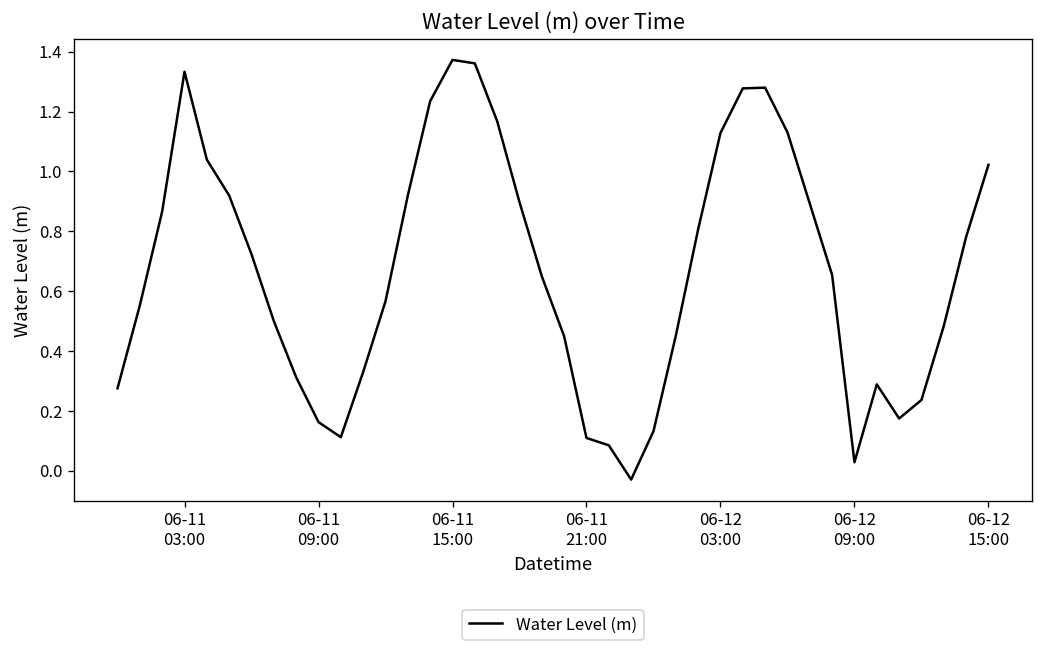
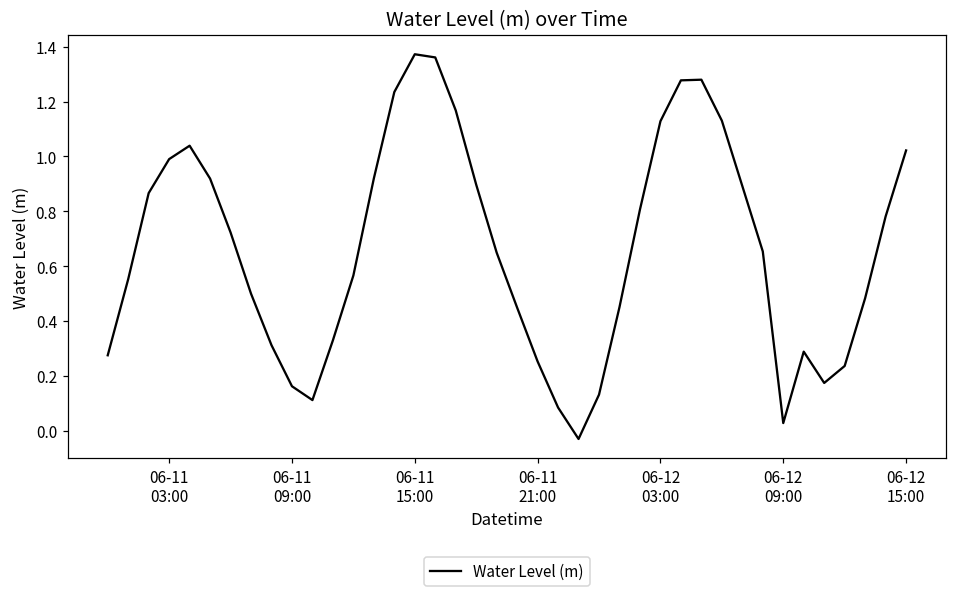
06-11 03:00: 1.33 -> 0.99
06-11 21:00: 0.11 -> 0.25
